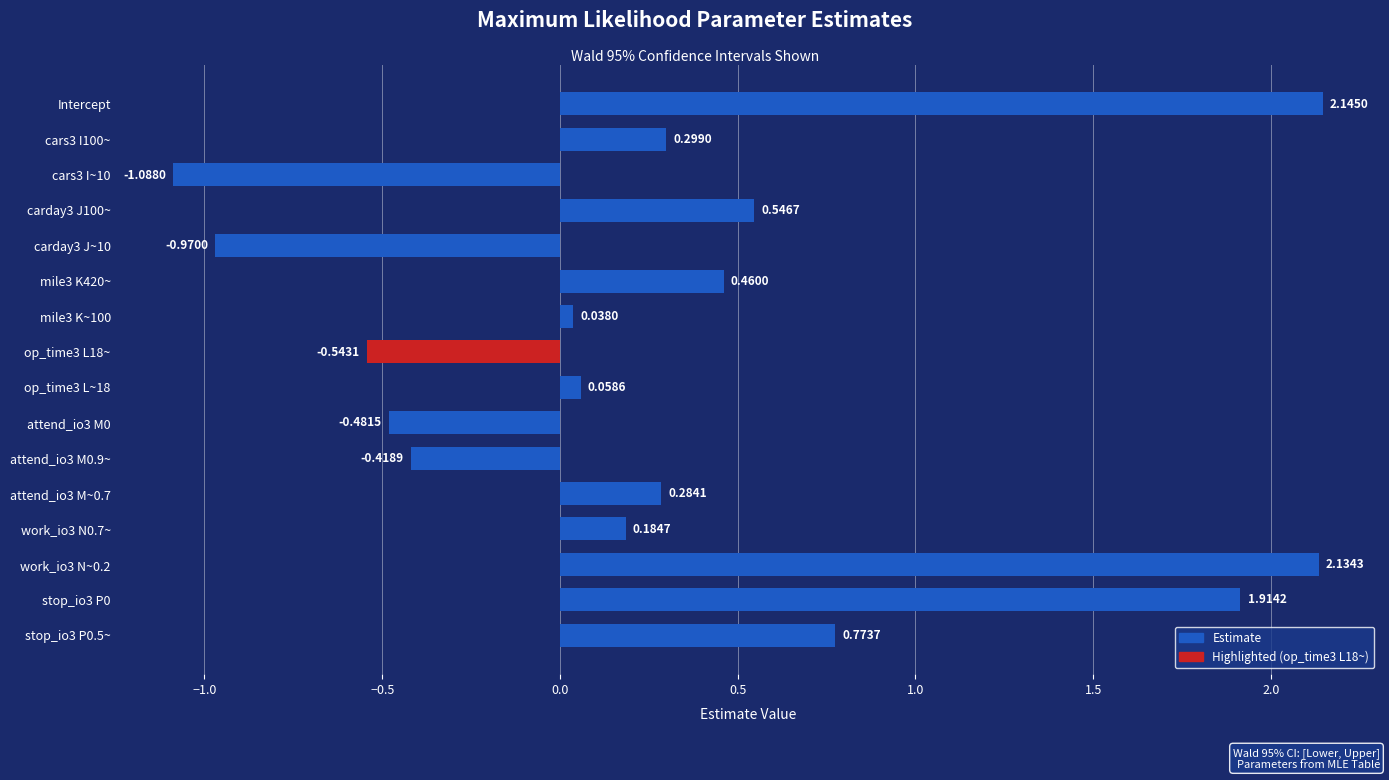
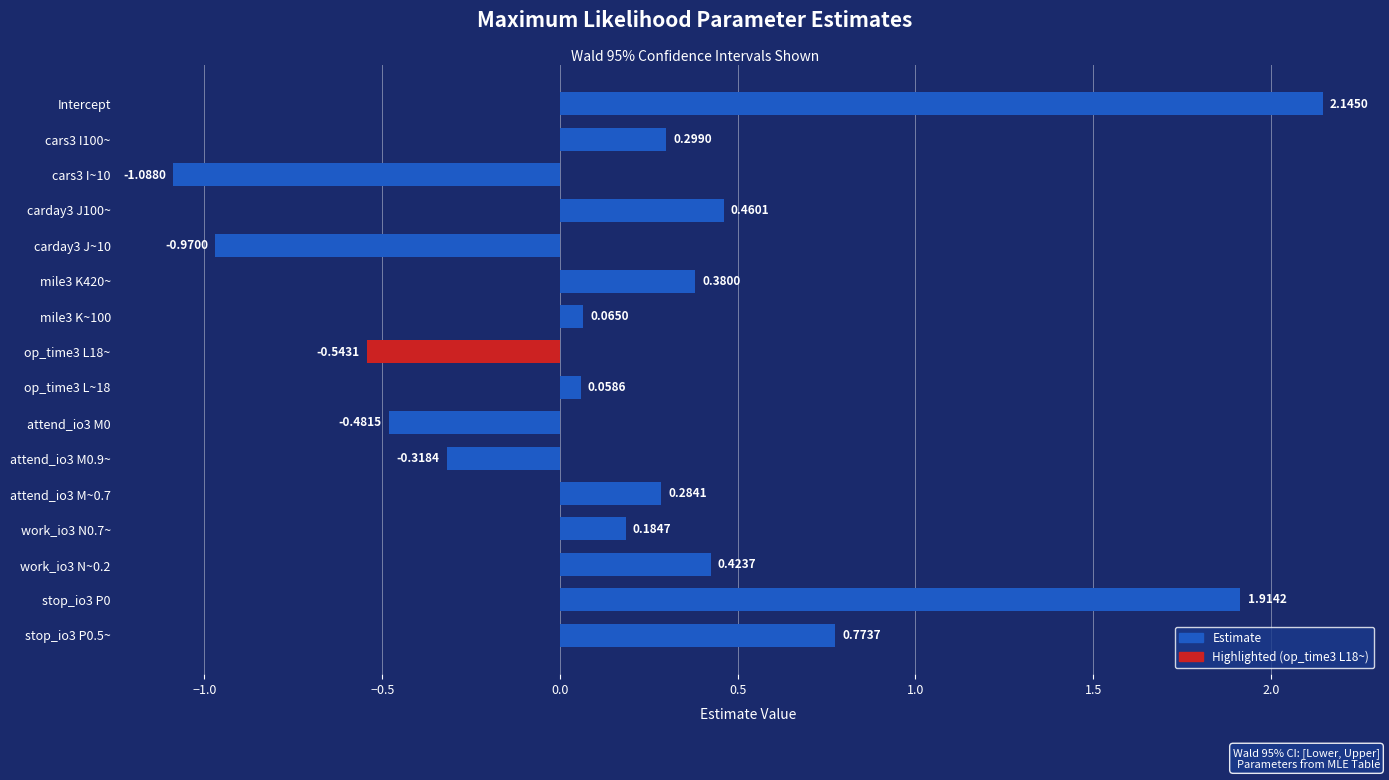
carday3 J100~: 0.5467 -> 0.4601
mile3 K420~: 0.4600 -> 0.3800
mile3 K~100: 0.0380 -> 0.0650
attend_io3 M0.9~: -0.4189 -> -0.3184
work_io3 N~0.2: 2.1343 -> 0.4237
